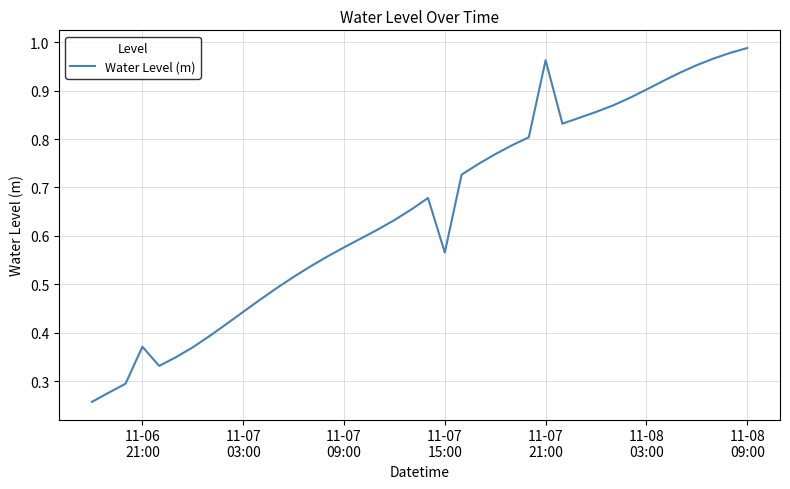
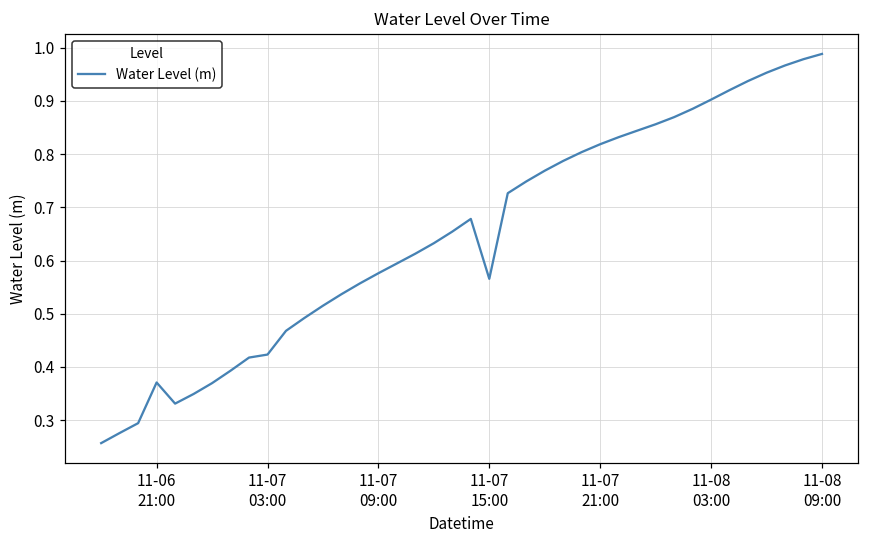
11-07 03:00: 0.44 -> 0.42
11-07 21:00: 0.96 -> 0.82
